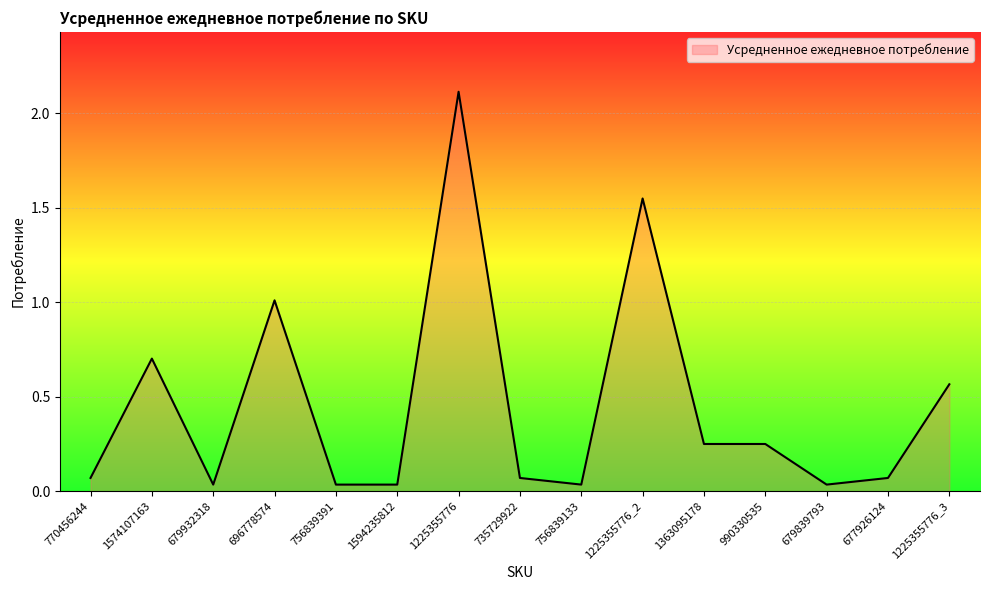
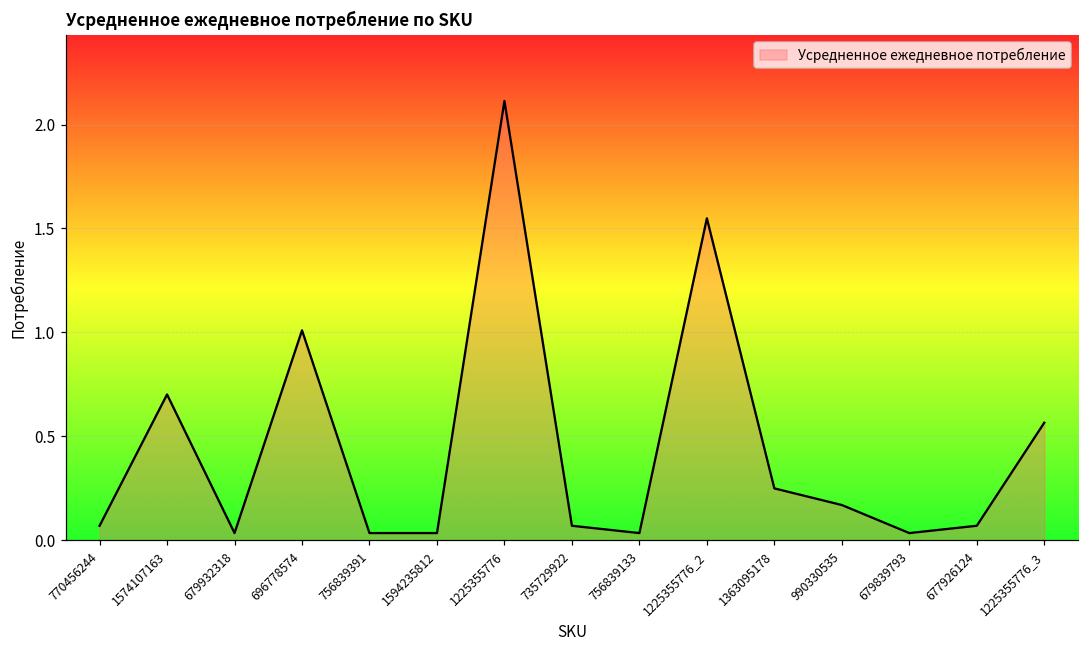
990330535: 0.25 -> 0.17
